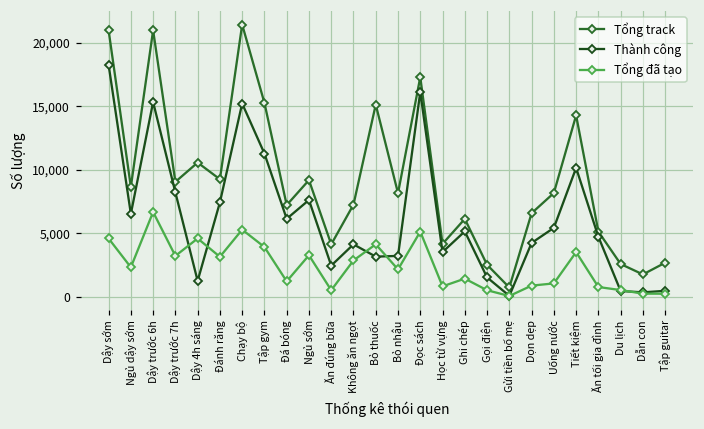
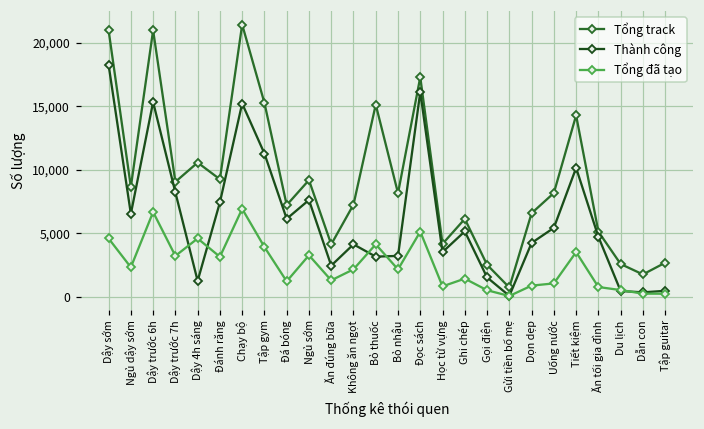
Tổng đã tạo, Chạy bộ: 5,300 -> 6,900
Tổng đã tạo, Ăn đúng bữa: 500 -> 1,300
Tổng đã tạo, Không ăn ngọt: 2,900 -> 2,200
